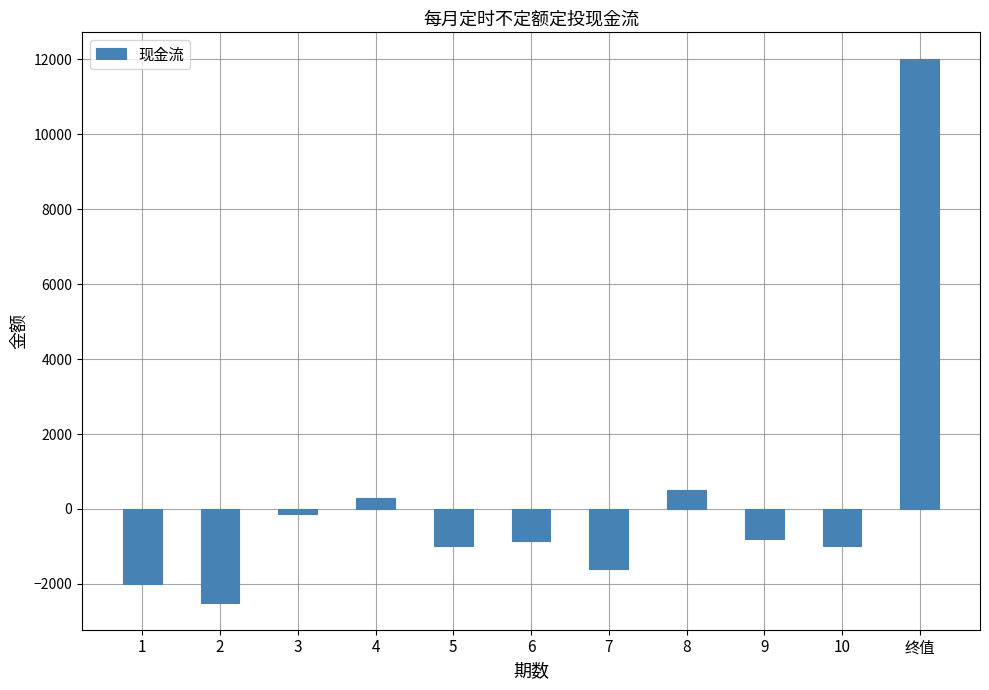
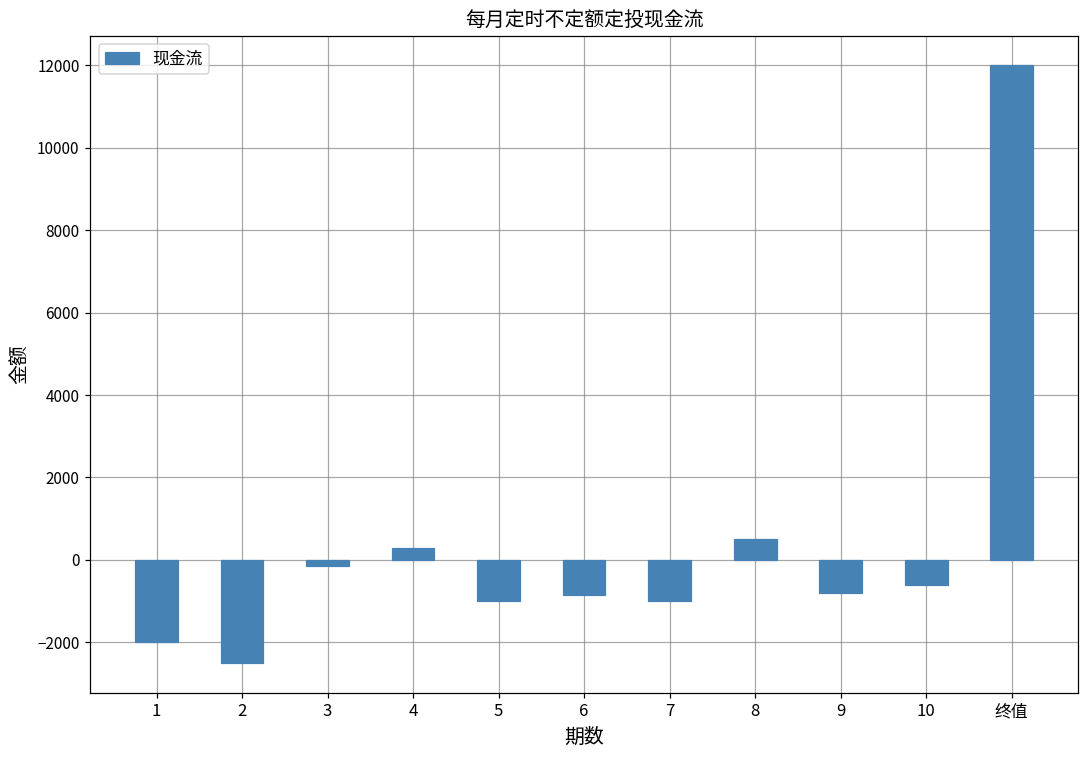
7: -1600 -> -1000
10: -1000 -> -600
